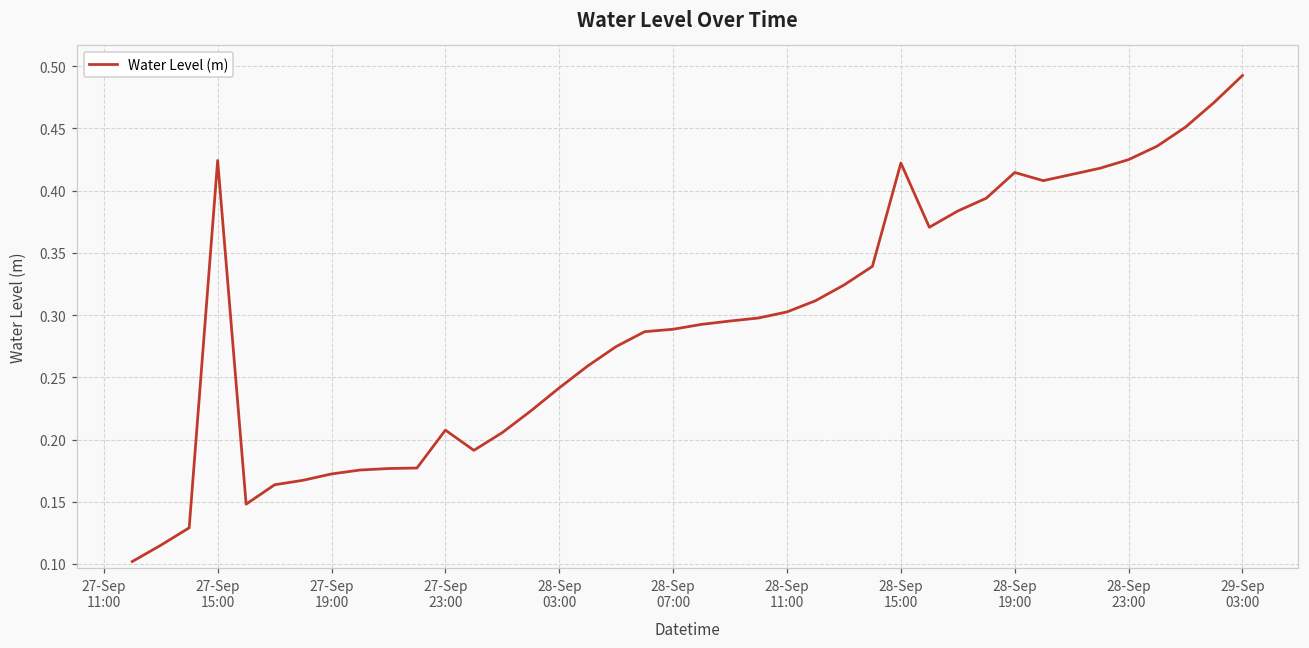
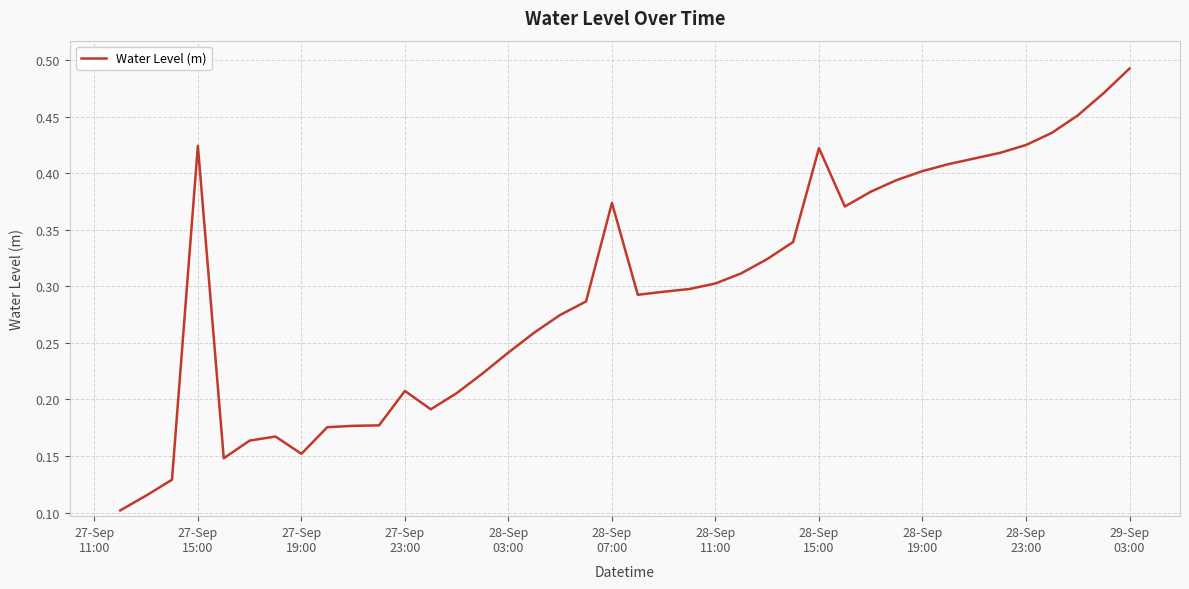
27-Sep 19:00: 0.172 -> 0.152
28-Sep 07:00: 0.289 -> 0.374
28-Sep 19:00: 0.415 -> 0.402
